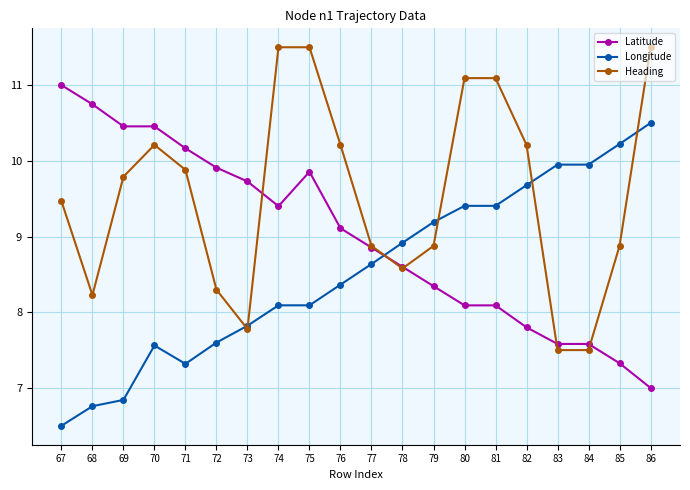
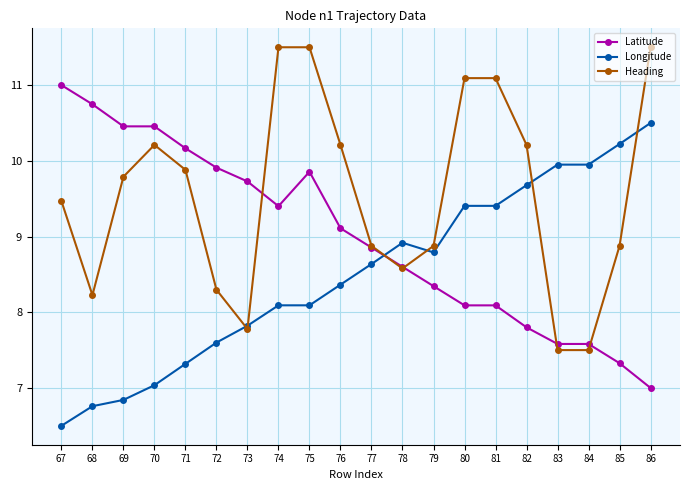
Longitude, 70: 7.6 -> 7.0
Longitude, 79: 9.2 -> 8.8
